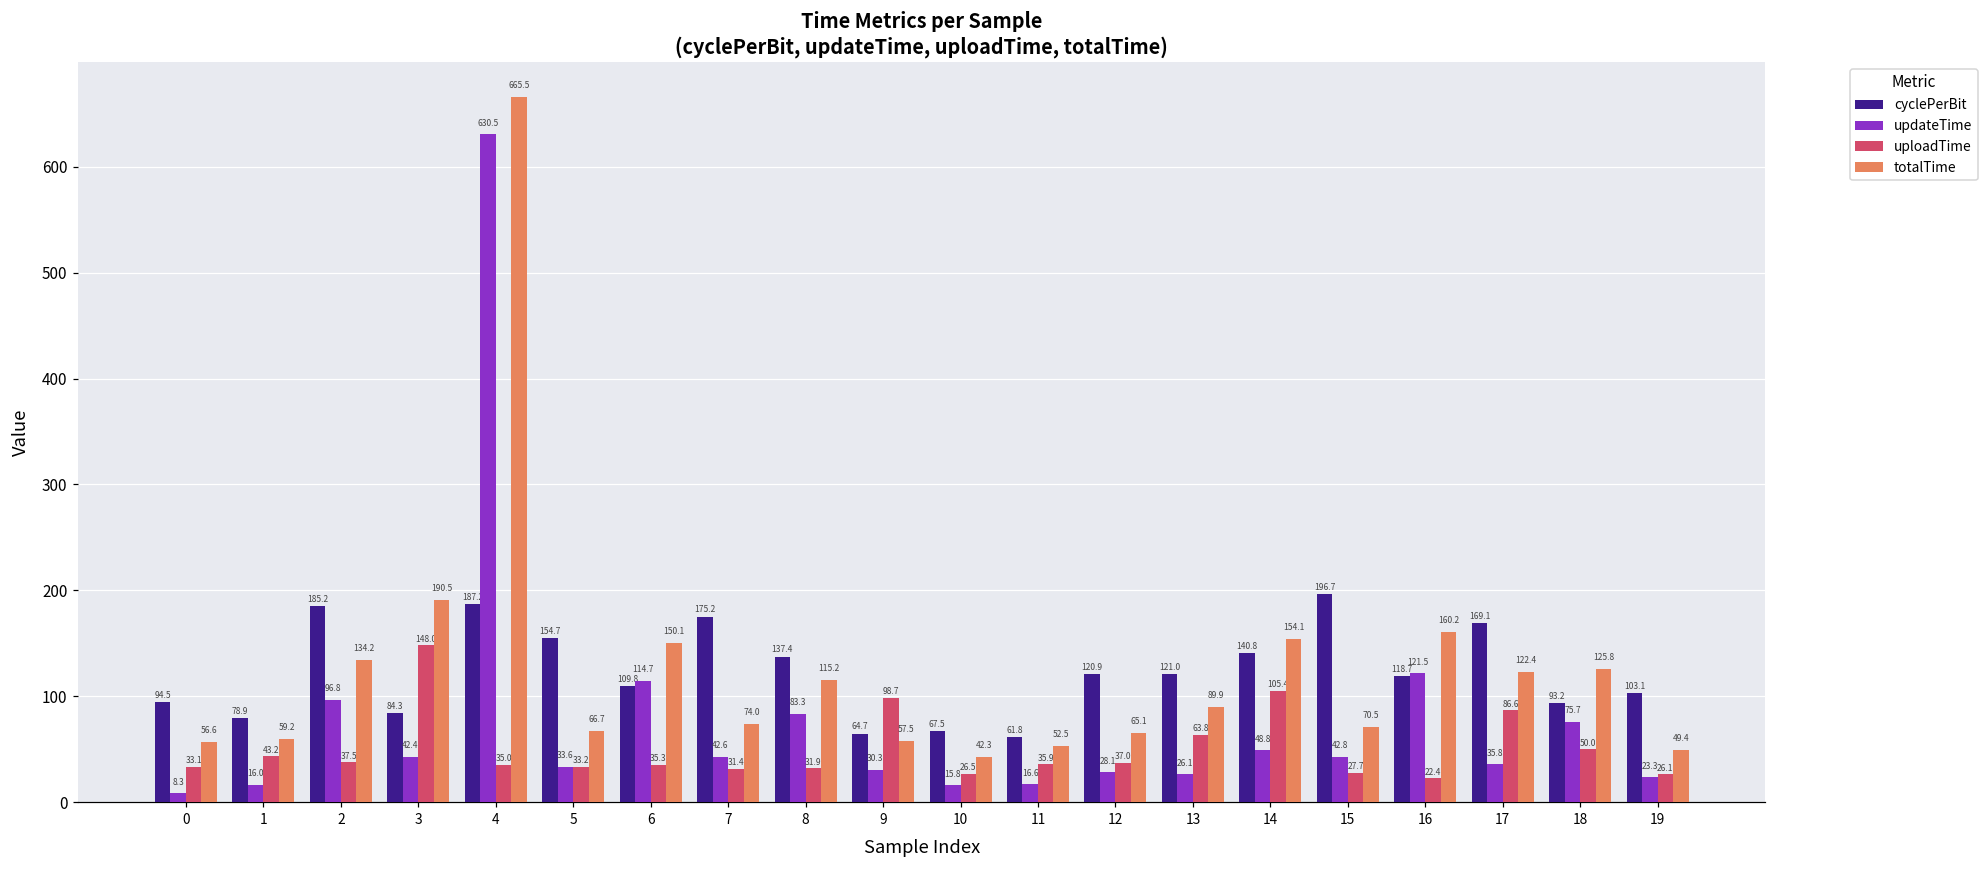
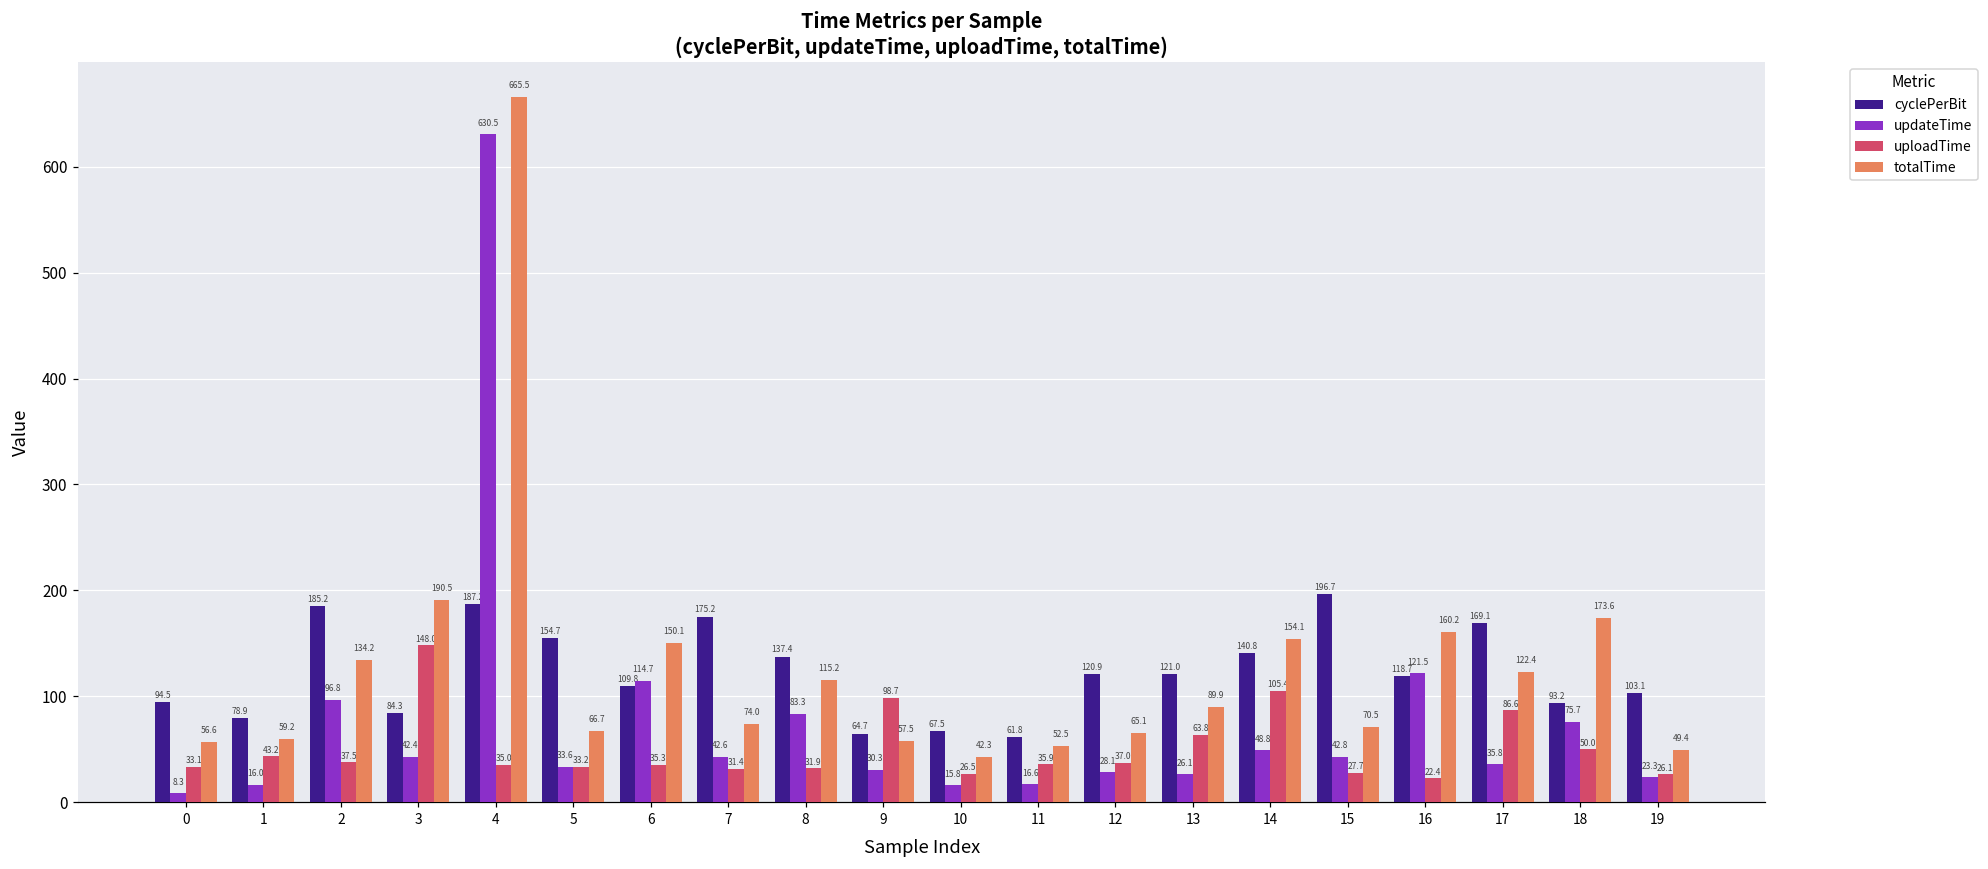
totalTime, 18: 125.8 -> 173.6
